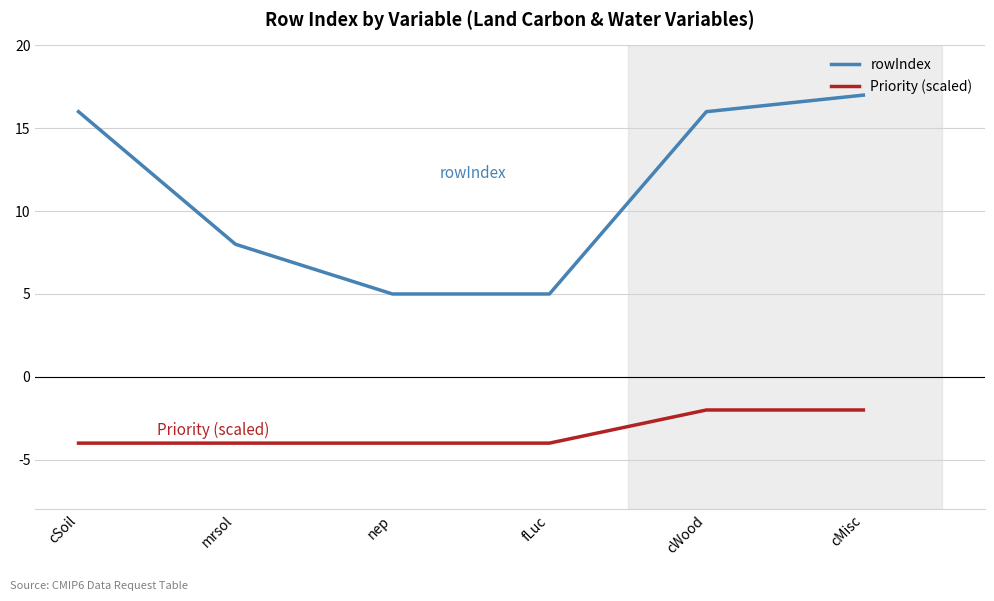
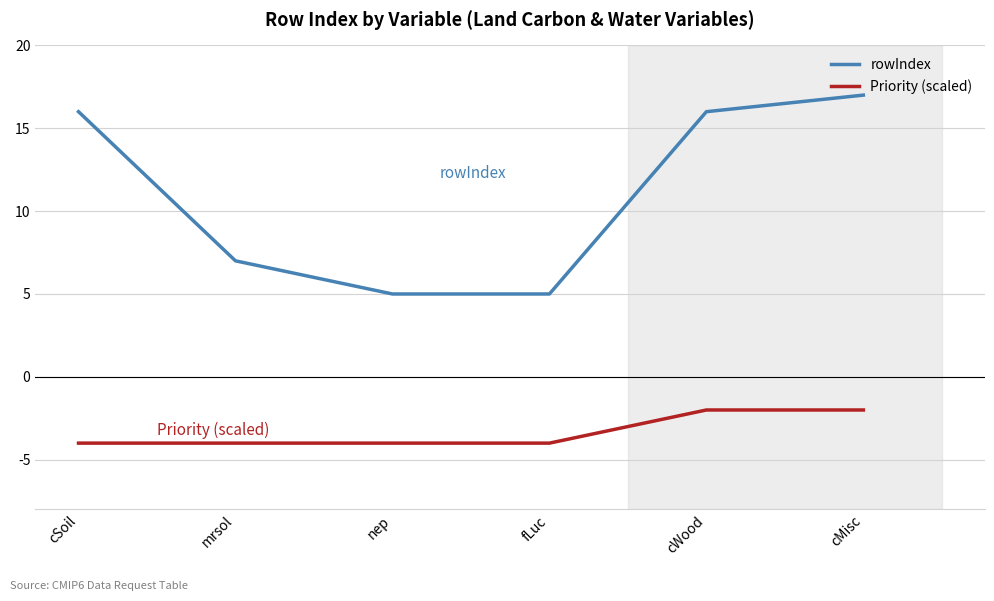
rowIndex, mrsol: 8 -> 7
